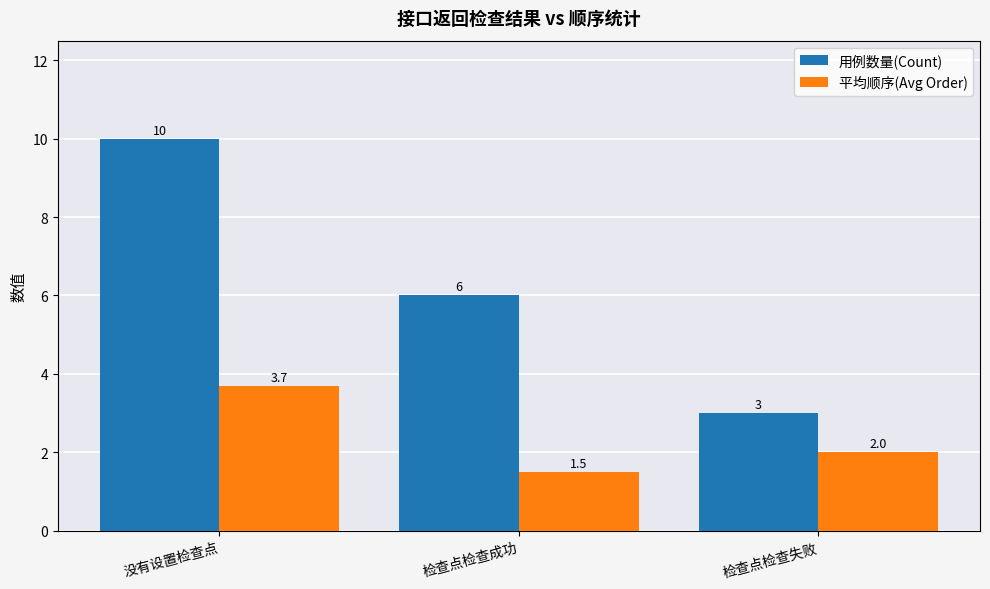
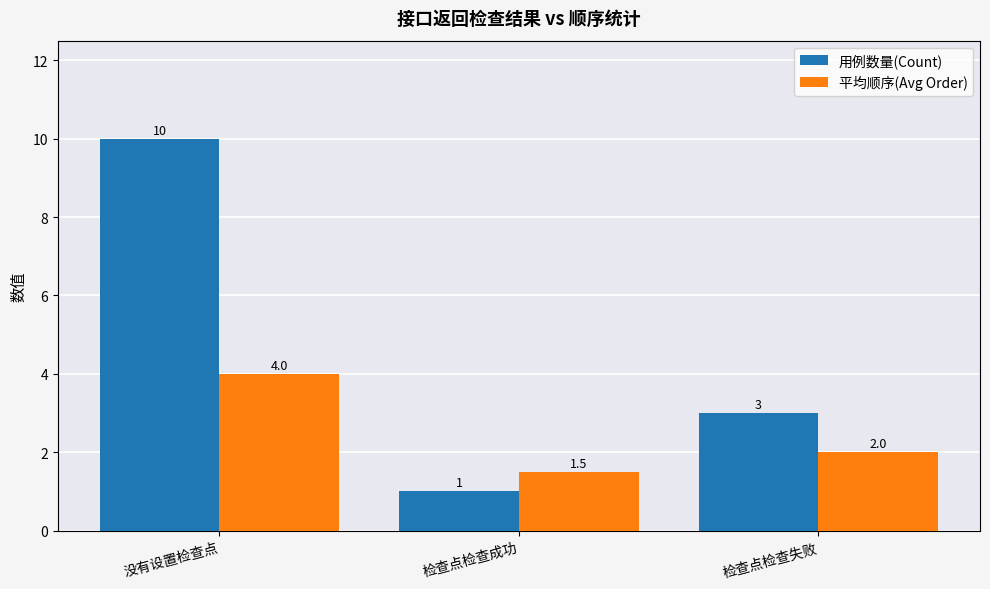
平均顺序(Avg Order), 没有设置检查点: 3.7 -> 4.0
用例数量(Count), 检查点检查成功: 6 -> 1
